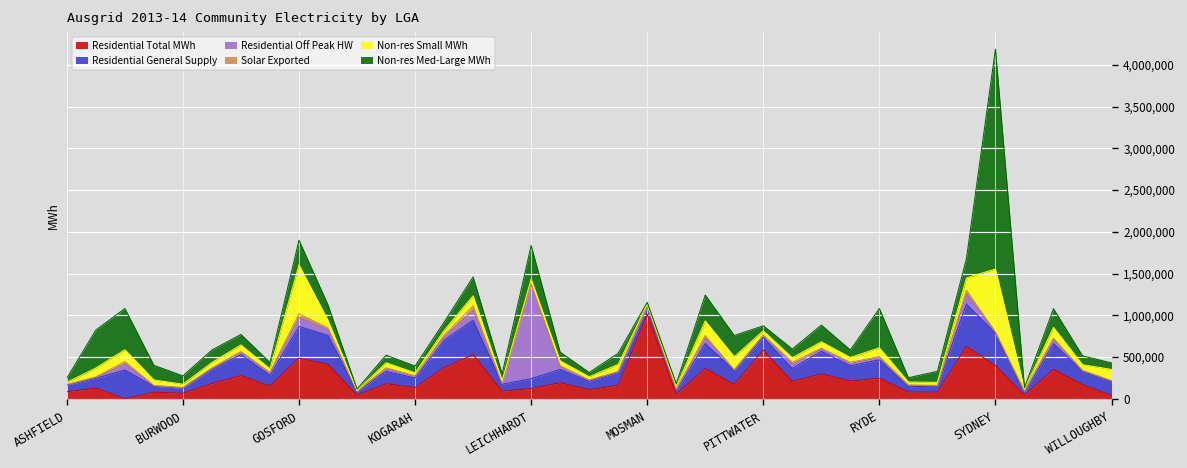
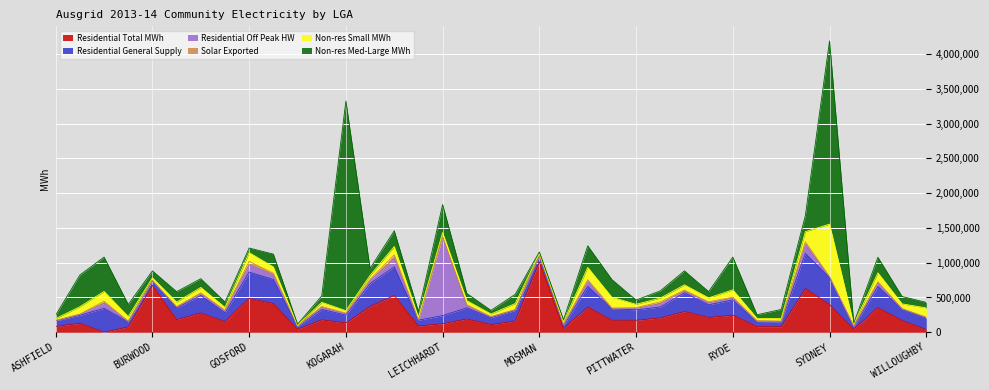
Residential Total MWh, BURWOOD: 100,000 -> 700,000
Non-res Small MWh, GOSFORD: 600,000 -> 100,000
Non-res Med-Large MWh, GOSFORD: 300,000 -> 100,000
Non-res Med-Large MWh, KOGARAH: 100,000 -> 3,000,000
Residential Total MWh, PITTWATER: 600,000 -> 200,000
